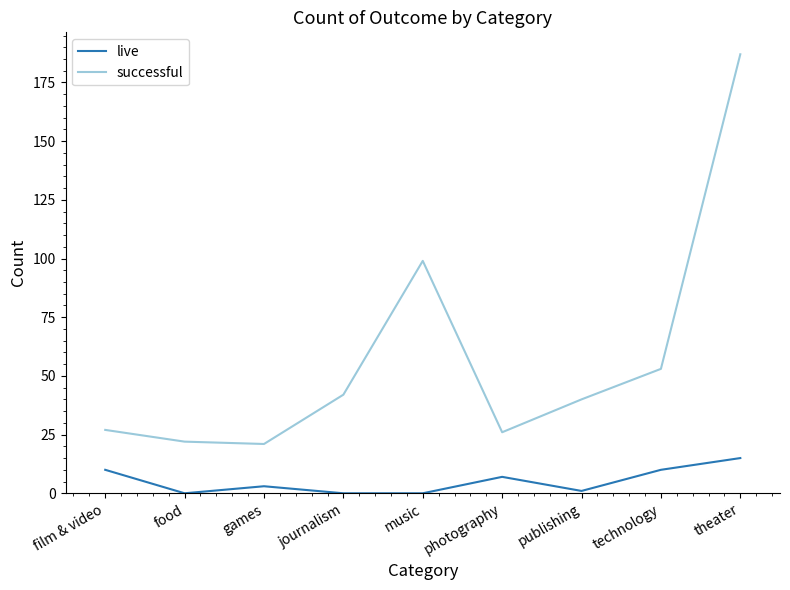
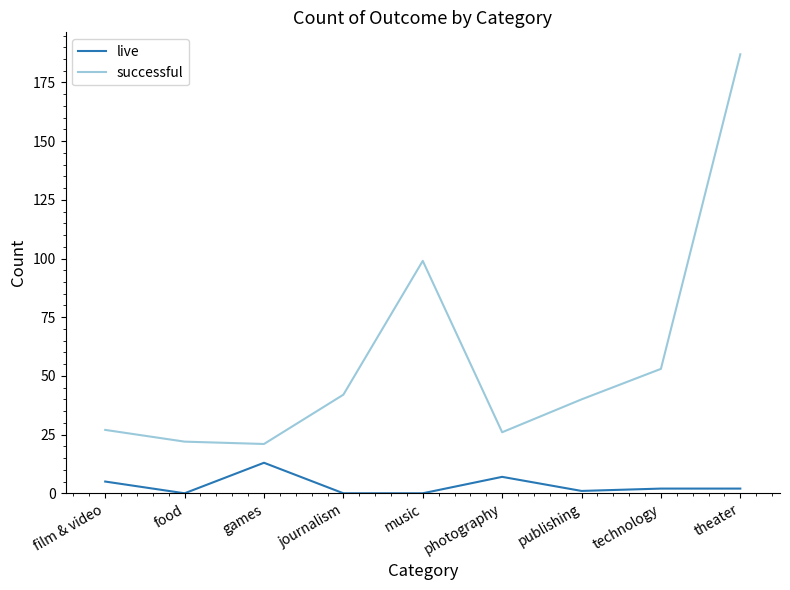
live, film & video: 10 -> 5
live, games: 3 -> 13
live, technology: 10 -> 2
live, theater: 15 -> 2
